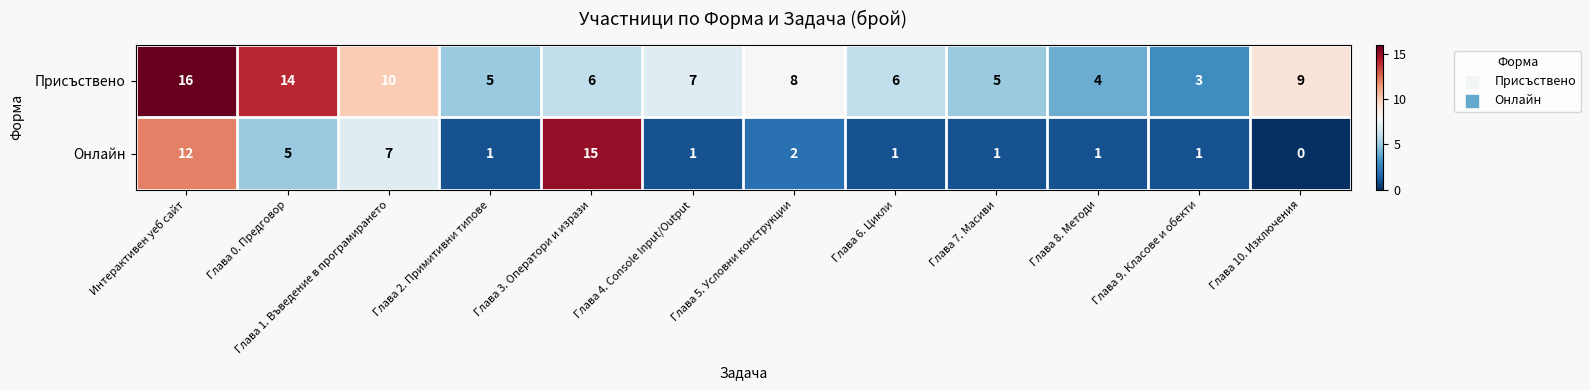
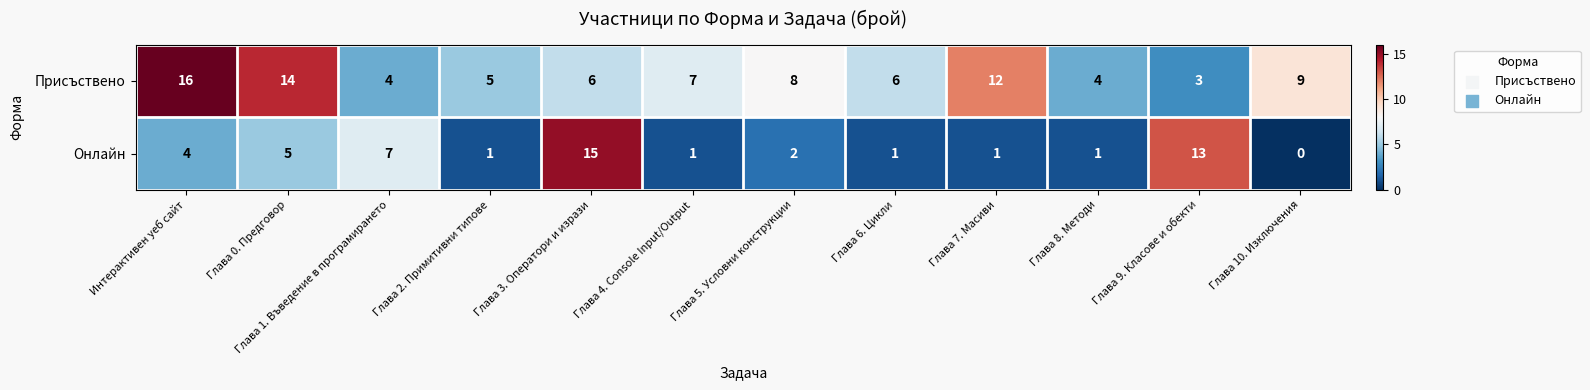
Присъствено, Глава 1. Въведение в програмирането: 10 -> 4
Присъствено, Глава 7. Масиви: 5 -> 12
Онлайн, Интерактивен уеб сайт: 12 -> 4
Онлайн, Глава 9. Класове и обекти: 1 -> 13
